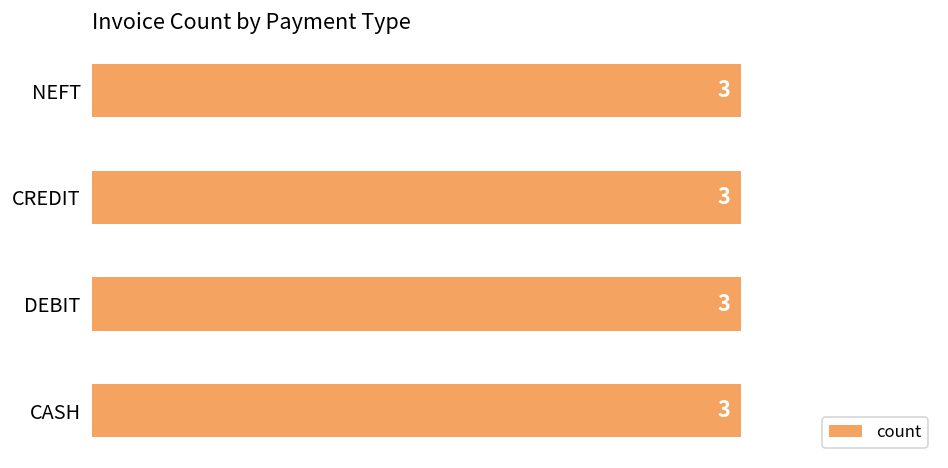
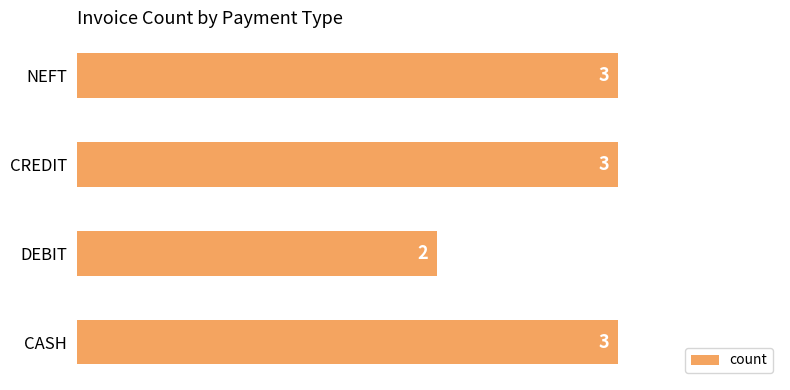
DEBIT: 3 -> 2
